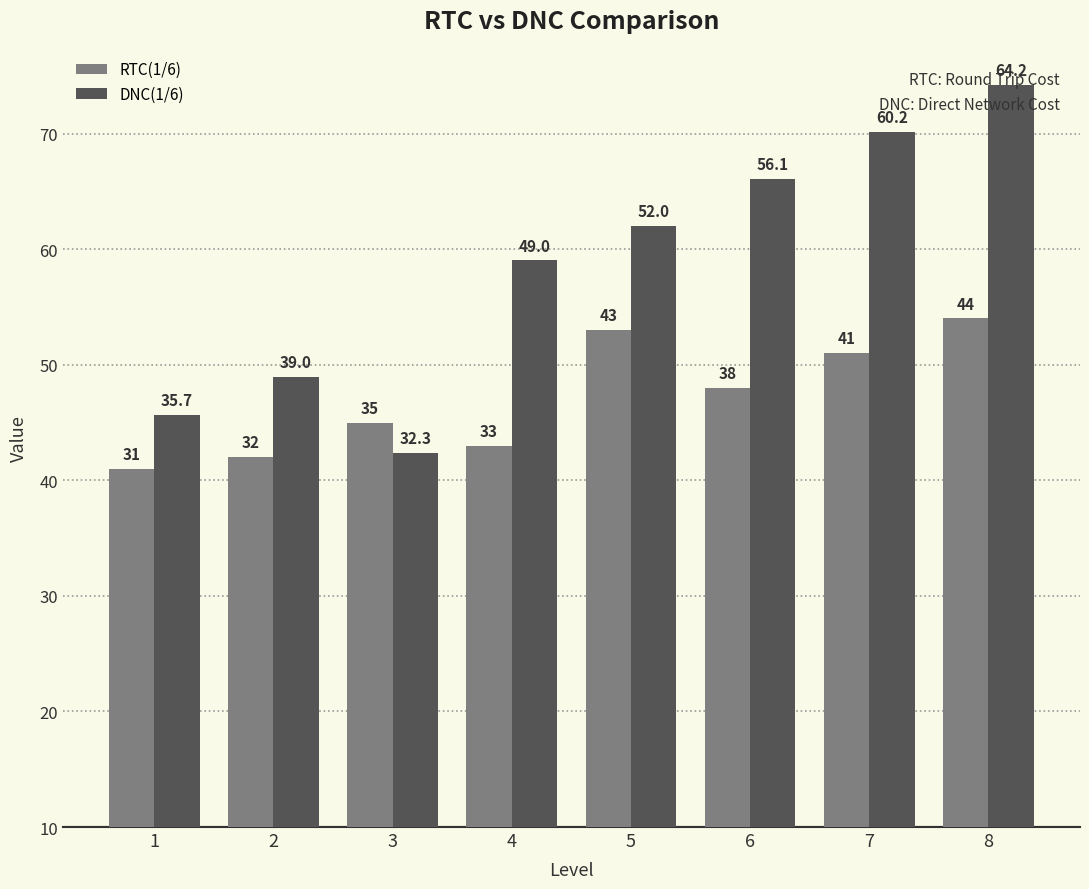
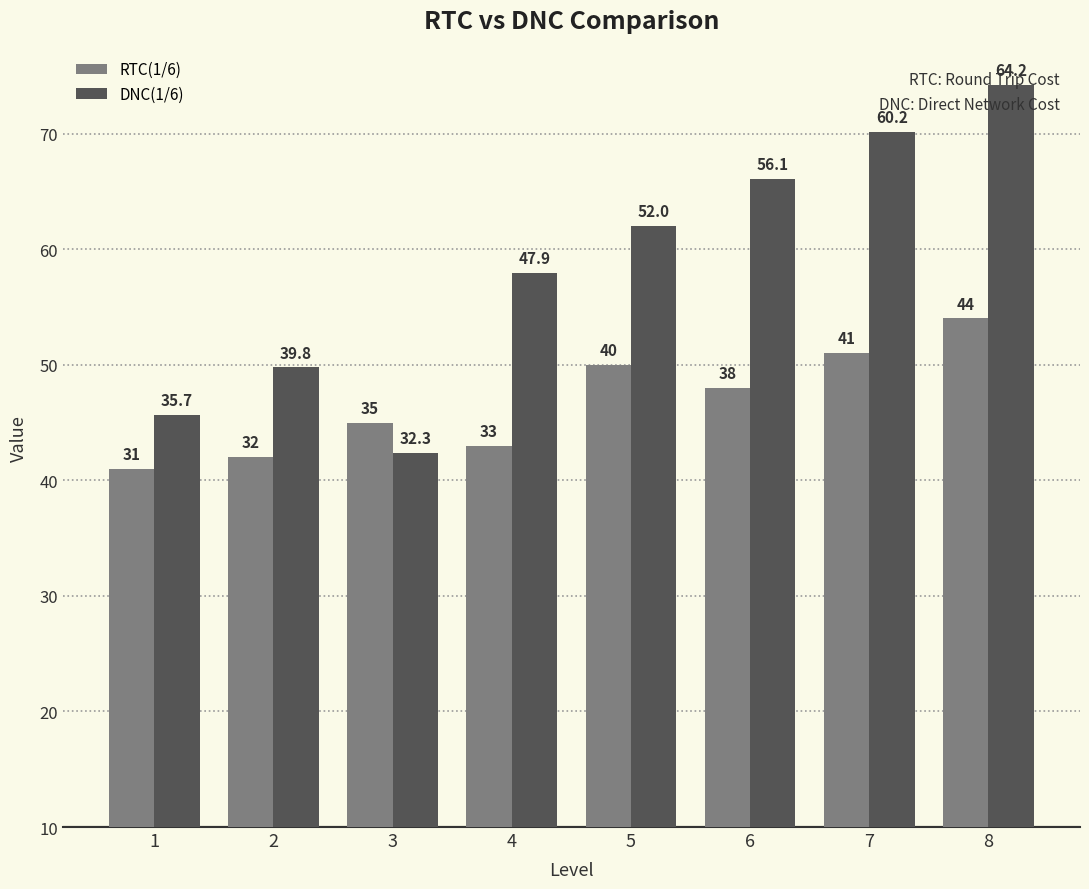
DNC(1/6), 2: 39.0 -> 39.8
DNC(1/6), 4: 49.0 -> 47.9
RTC(1/6), 5: 43 -> 40
